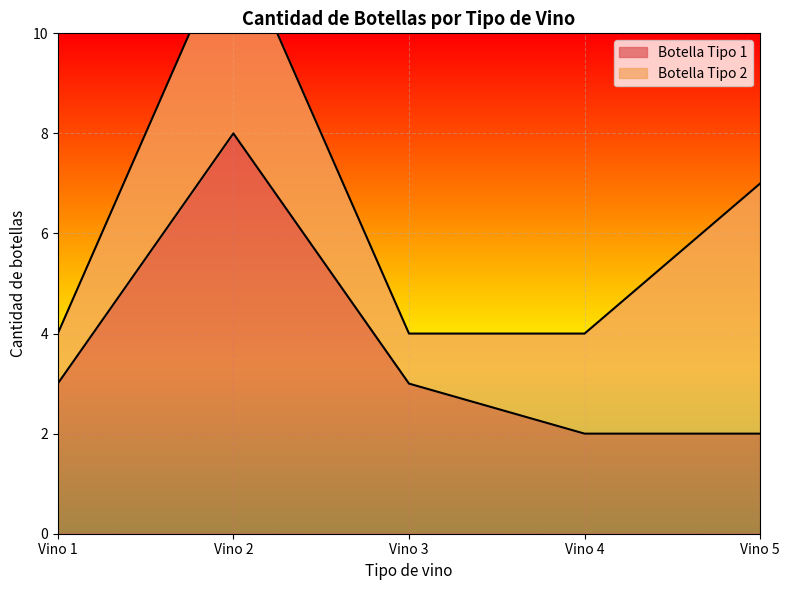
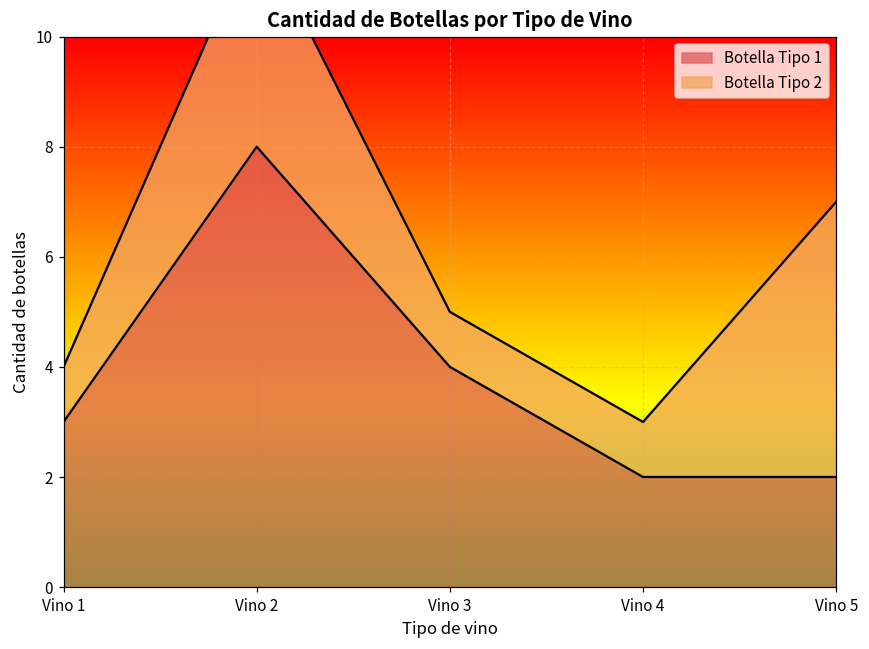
Botella Tipo 1, Vino 3: 3 -> 4
Botella Tipo 2, Vino 4: 2 -> 1
